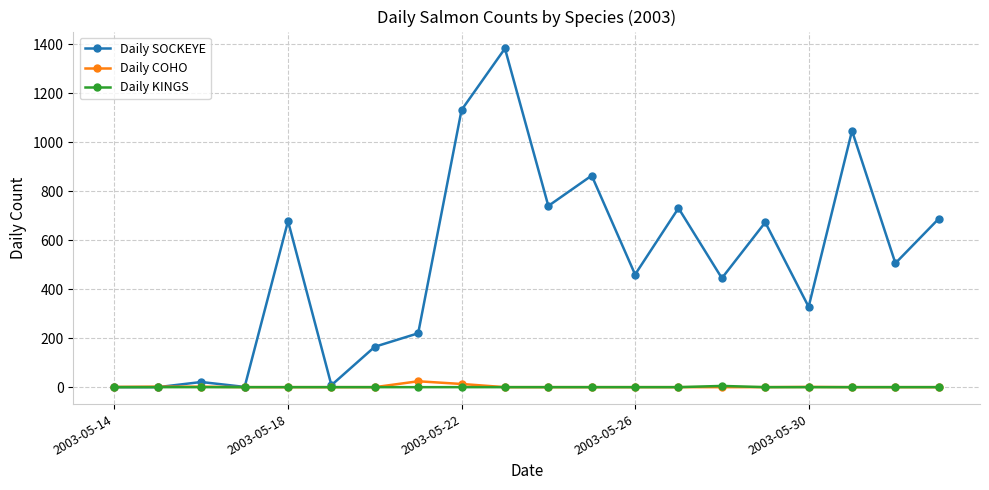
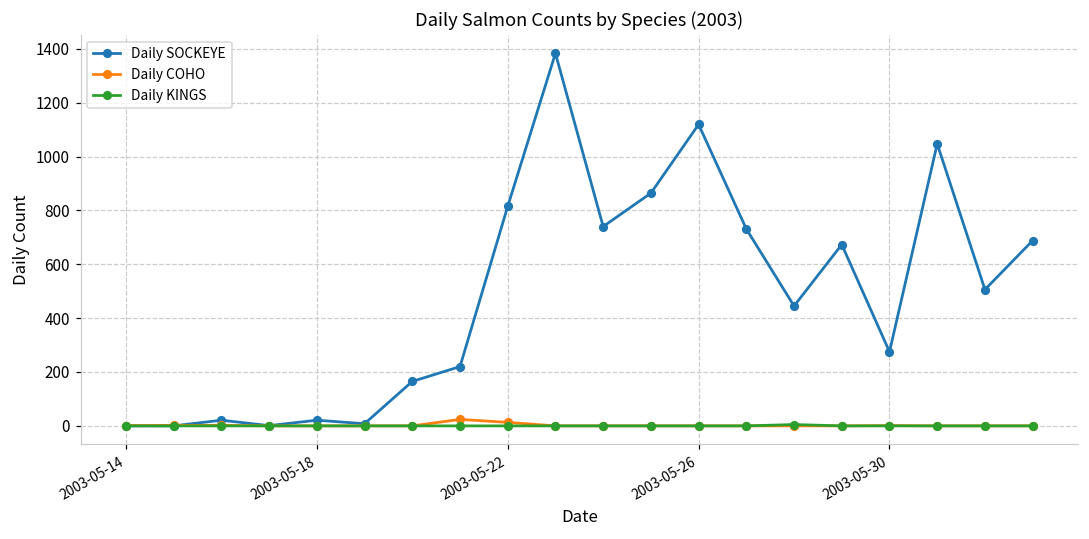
Daily SOCKEYE, 2003-05-18: 680 -> 20
Daily SOCKEYE, 2003-05-22: 1130 -> 820
Daily SOCKEYE, 2003-05-26: 460 -> 1120
Daily SOCKEYE, 2003-05-30: 330 -> 280
